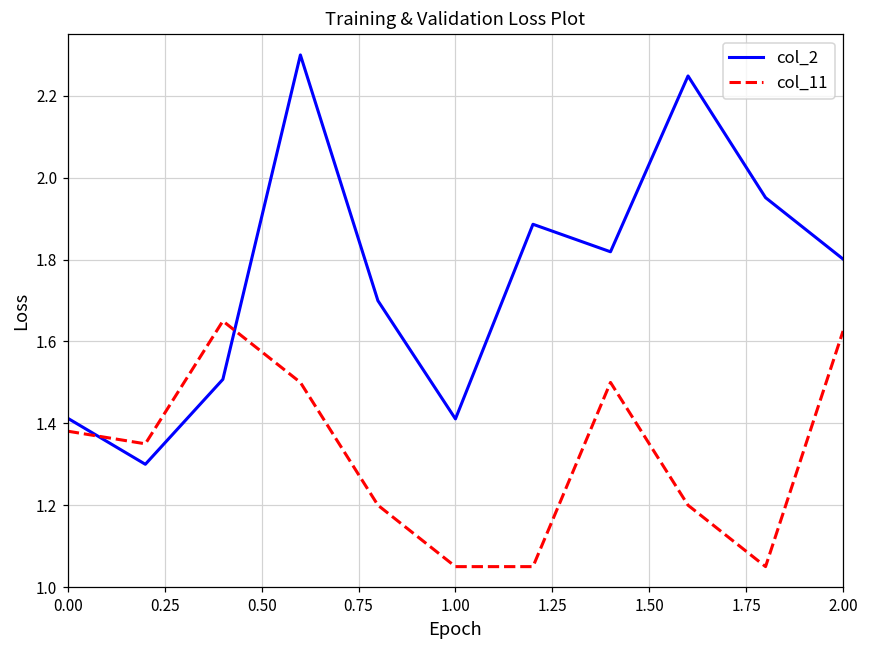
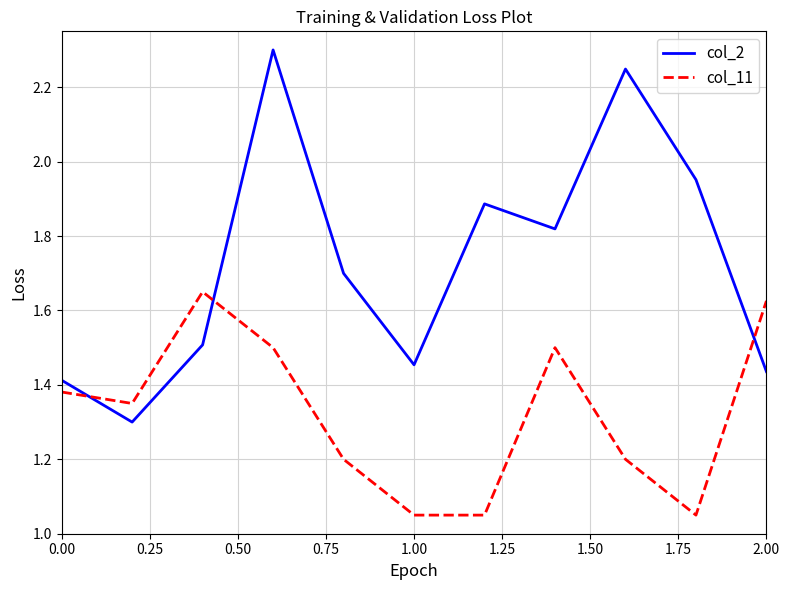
col_2, 1.00: 1.41 -> 1.45
col_2, 2.00: 1.80 -> 1.44
